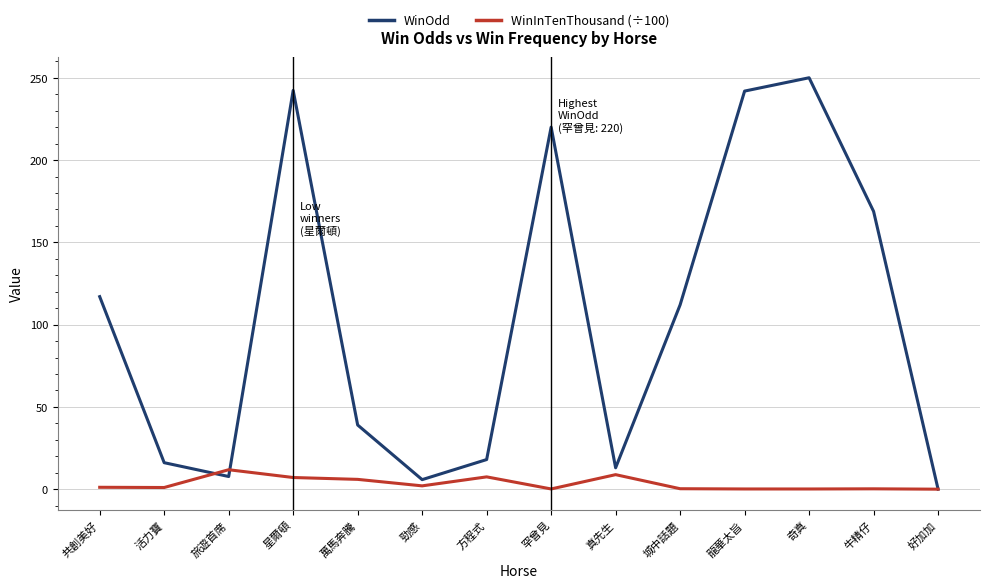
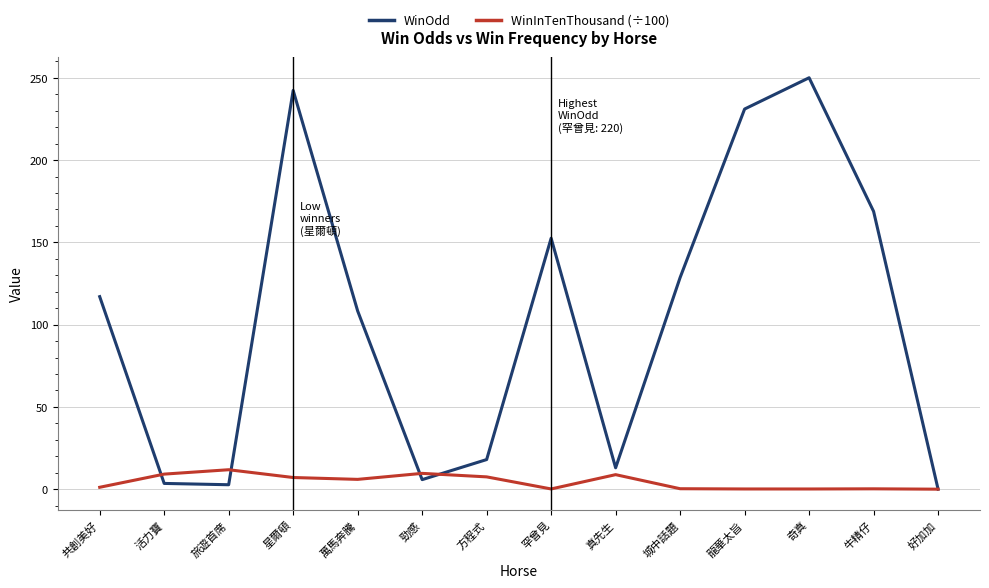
WinOdd, 活力寶: 16 -> 4
WinInTenThousand (÷100), 活力寶: 1 -> 9
WinOdd, 旅遊首席: 8 -> 3
WinOdd, 萬馬奔騰: 39 -> 108
WinInTenThousand (÷100), 勁感: 2 -> 10
WinOdd, 罕曾見: 220 -> 153
WinOdd, 城中話題: 112 -> 129
WinOdd, 龍華太旨: 242 -> 231
